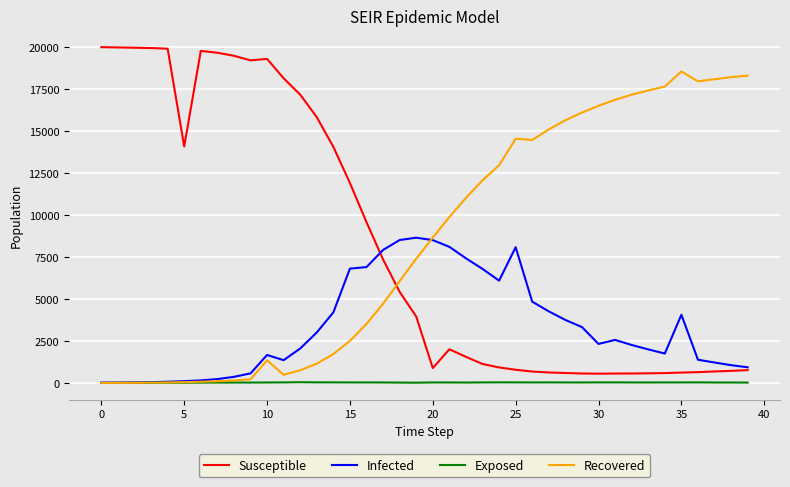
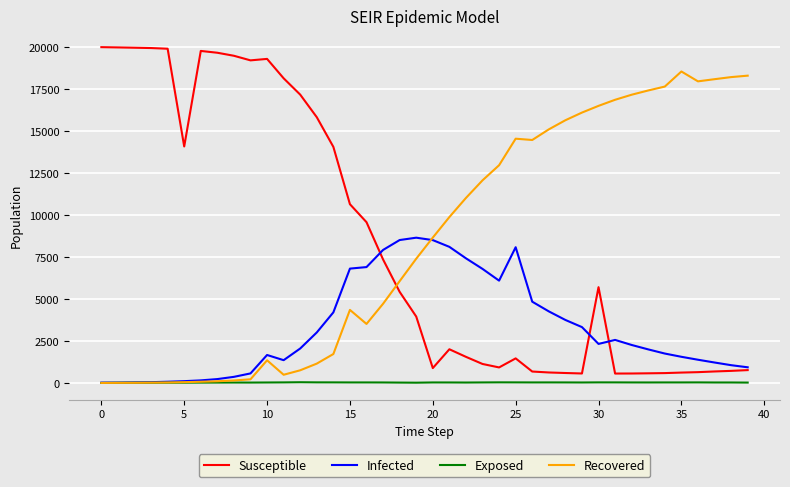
Susceptible, 15: 11900 -> 10600
Recovered, 15: 2500 -> 4300
Susceptible, 25: 800 -> 1500
Susceptible, 30: 600 -> 5700
Infected, 35: 4100 -> 1600
